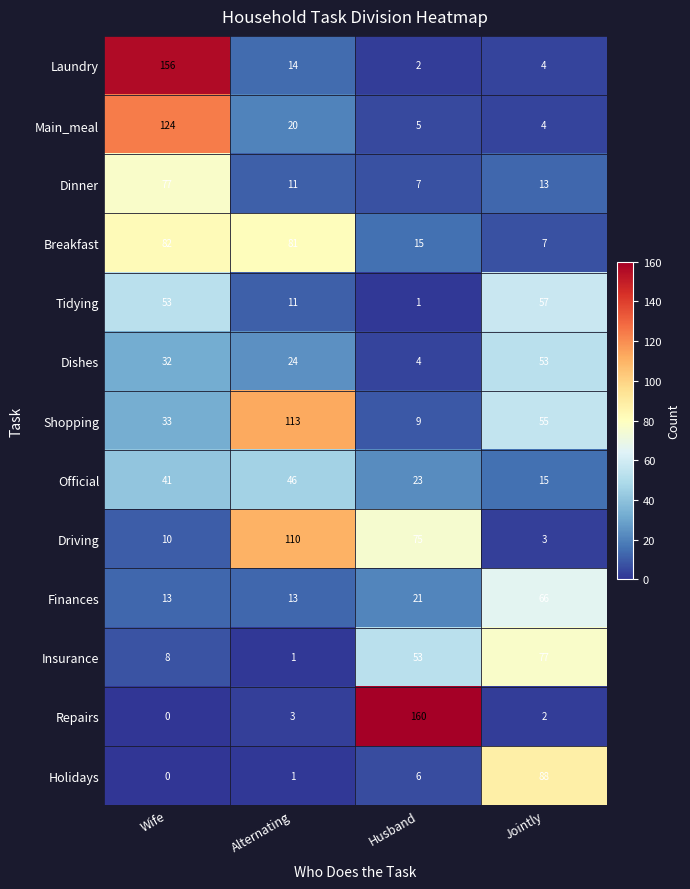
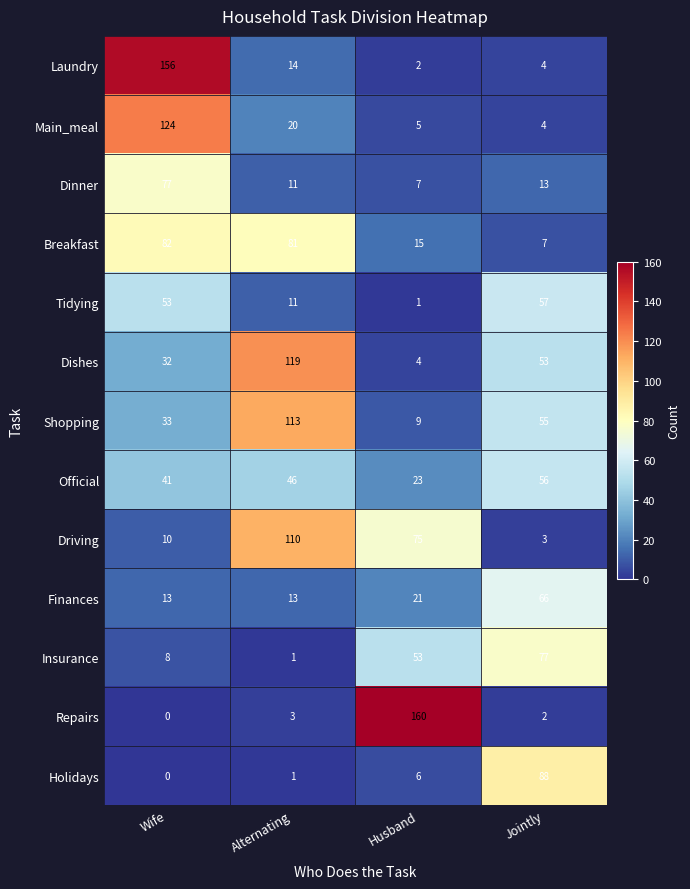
Dishes, Alternating: 24 -> 119
Official, Jointly: 15 -> 56
